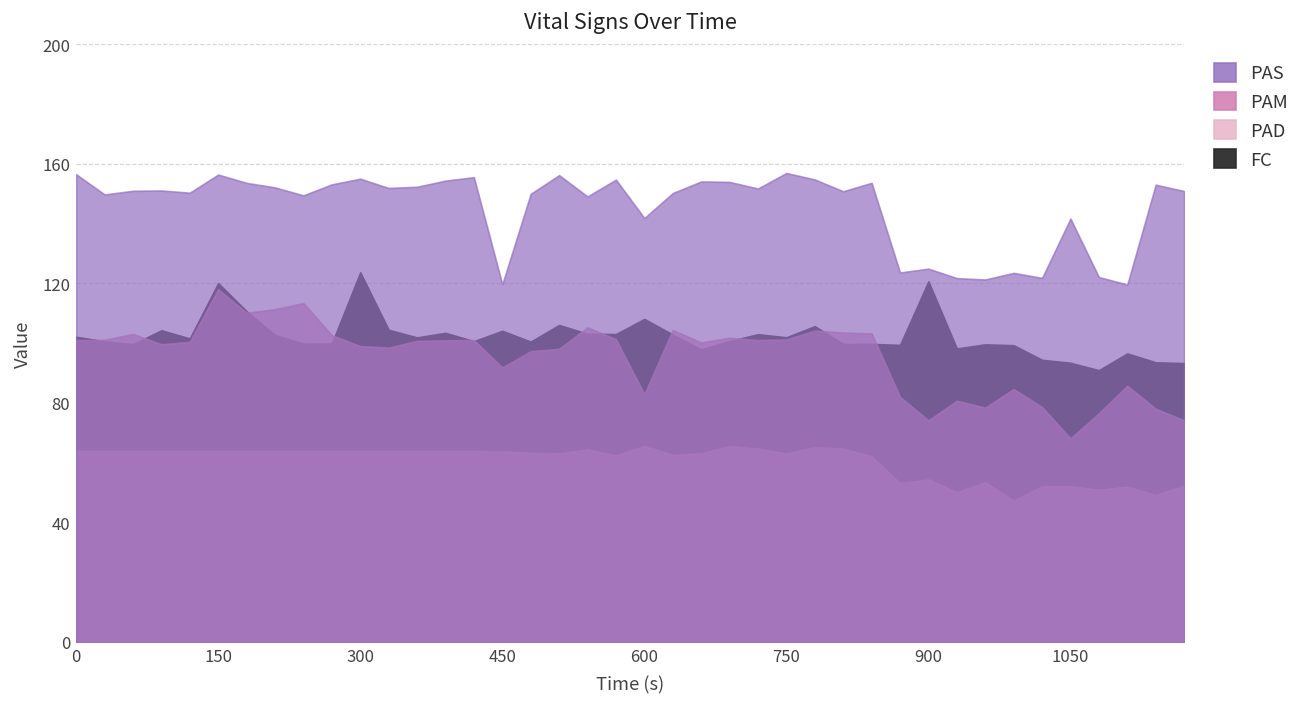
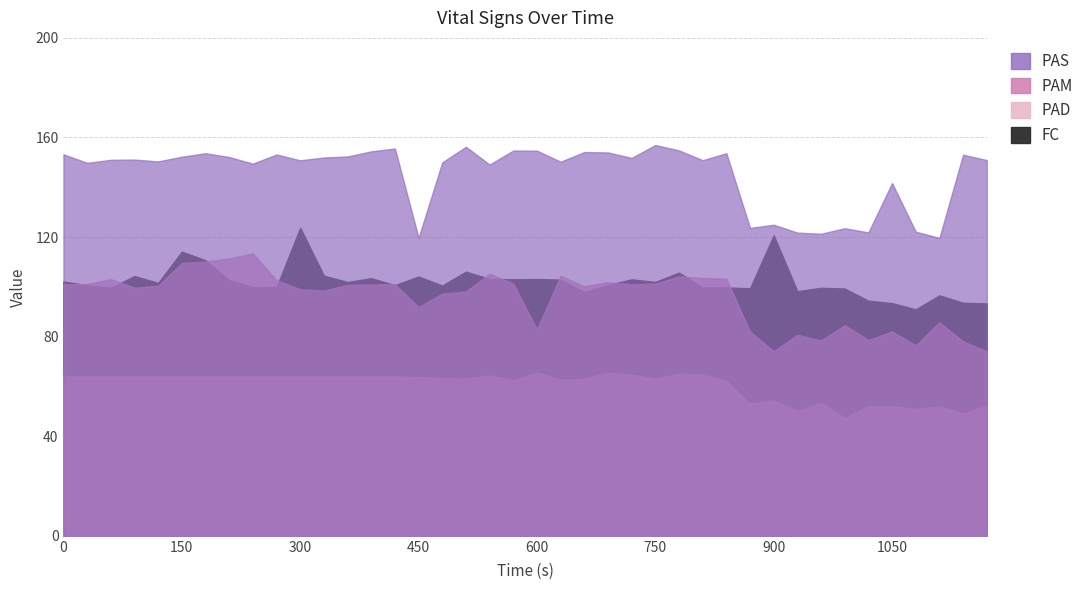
PAS, 0: 157 -> 153
FC, 150: 120 -> 114
PAM, 150: 118 -> 110
PAS, 150: 156 -> 152
PAS, 300: 155 -> 151
FC, 600: 108 -> 103
PAS, 600: 142 -> 155
PAM, 1050: 68 -> 82
